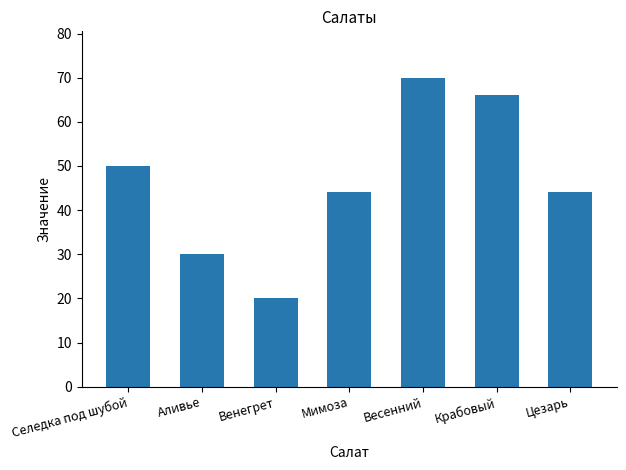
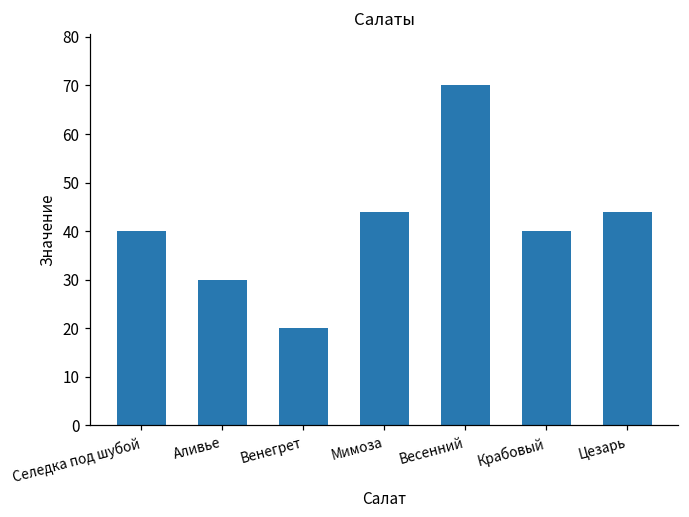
Селедка под шубой: 50 -> 40
Крабовый: 66 -> 40
